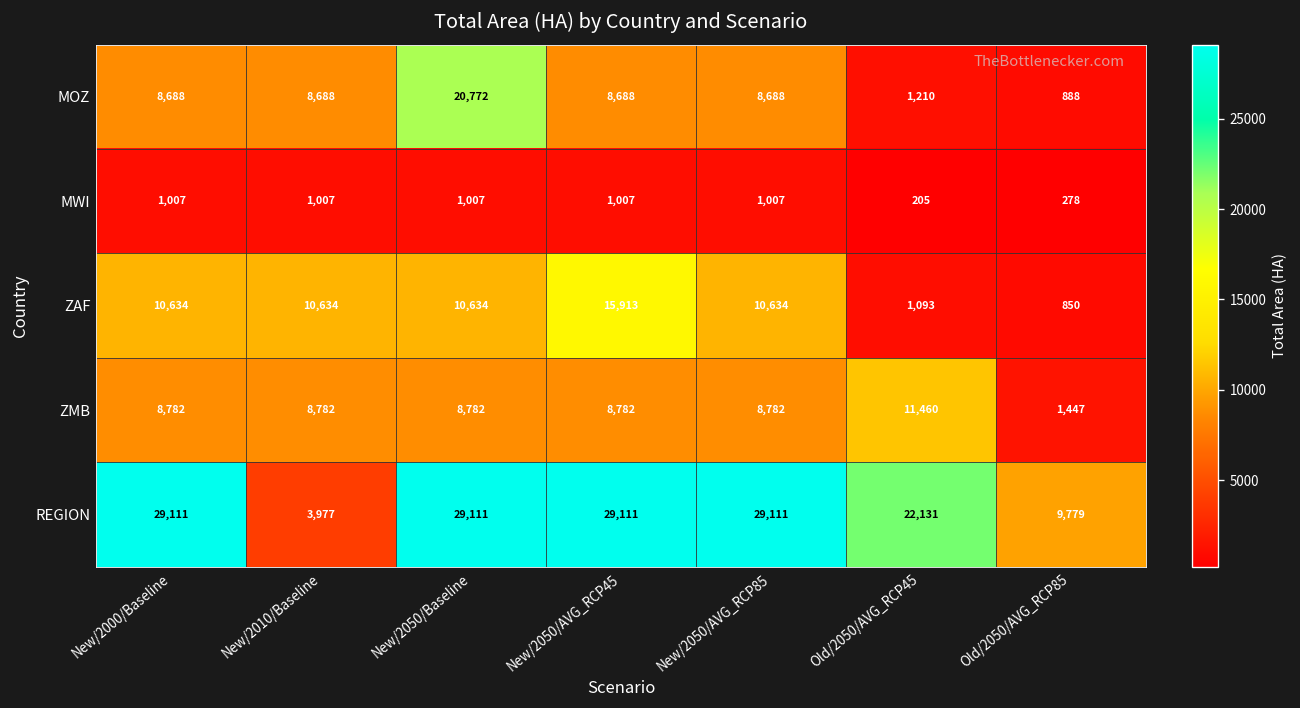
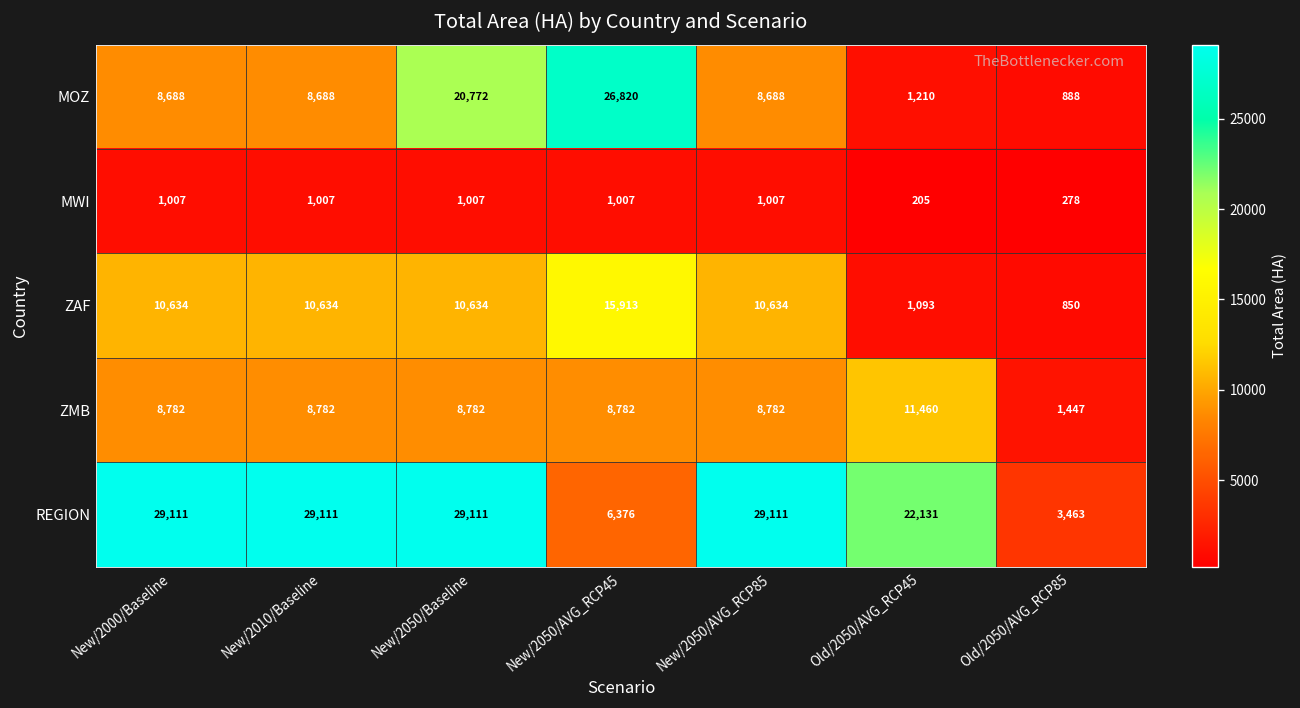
MOZ, New/2050/AVG_RCP45: 8,688 -> 26,820
REGION, New/2010/Baseline: 3,977 -> 29,111
REGION, New/2050/AVG_RCP45: 29,111 -> 6,376
REGION, Old/2050/AVG_RCP85: 9,779 -> 3,463
